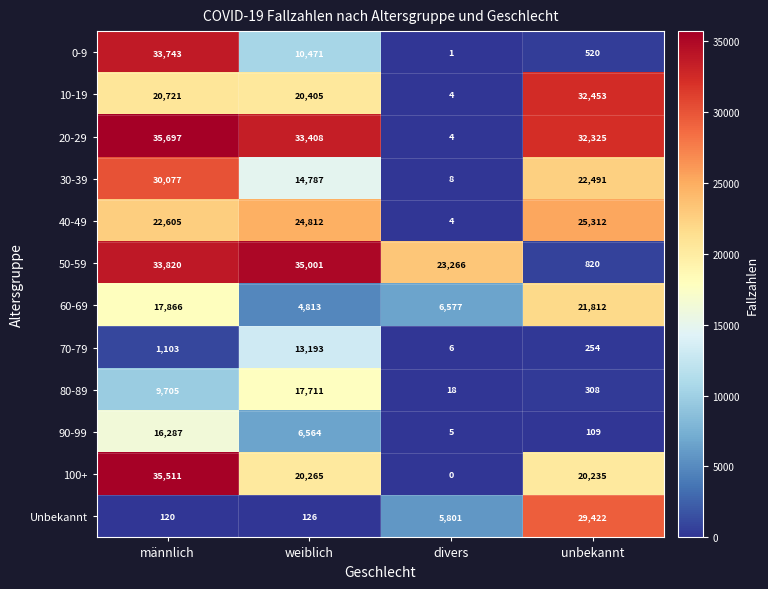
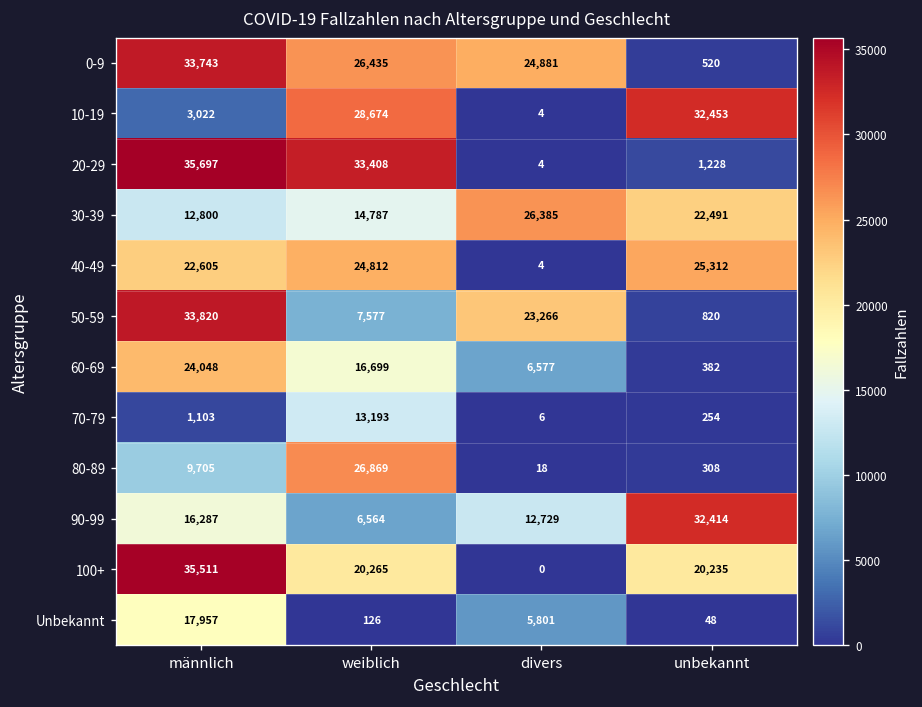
0-9, weiblich: 10,471 -> 26,435
0-9, divers: 1 -> 24,881
10-19, männlich: 20,721 -> 3,022
10-19, weiblich: 20,405 -> 28,674
20-29, unbekannt: 32,325 -> 1,228
30-39, männlich: 30,077 -> 12,800
30-39, divers: 8 -> 26,385
50-59, weiblich: 35,001 -> 7,577
60-69, männlich: 17,866 -> 24,048
60-69, weiblich: 4,813 -> 16,699
60-69, unbekannt: 21,812 -> 382
80-89, weiblich: 17,711 -> 26,869
90-99, divers: 5 -> 12,729
90-99, unbekannt: 109 -> 32,414
Unbekannt, männlich: 120 -> 17,957
Unbekannt, unbekannt: 29,422 -> 48
